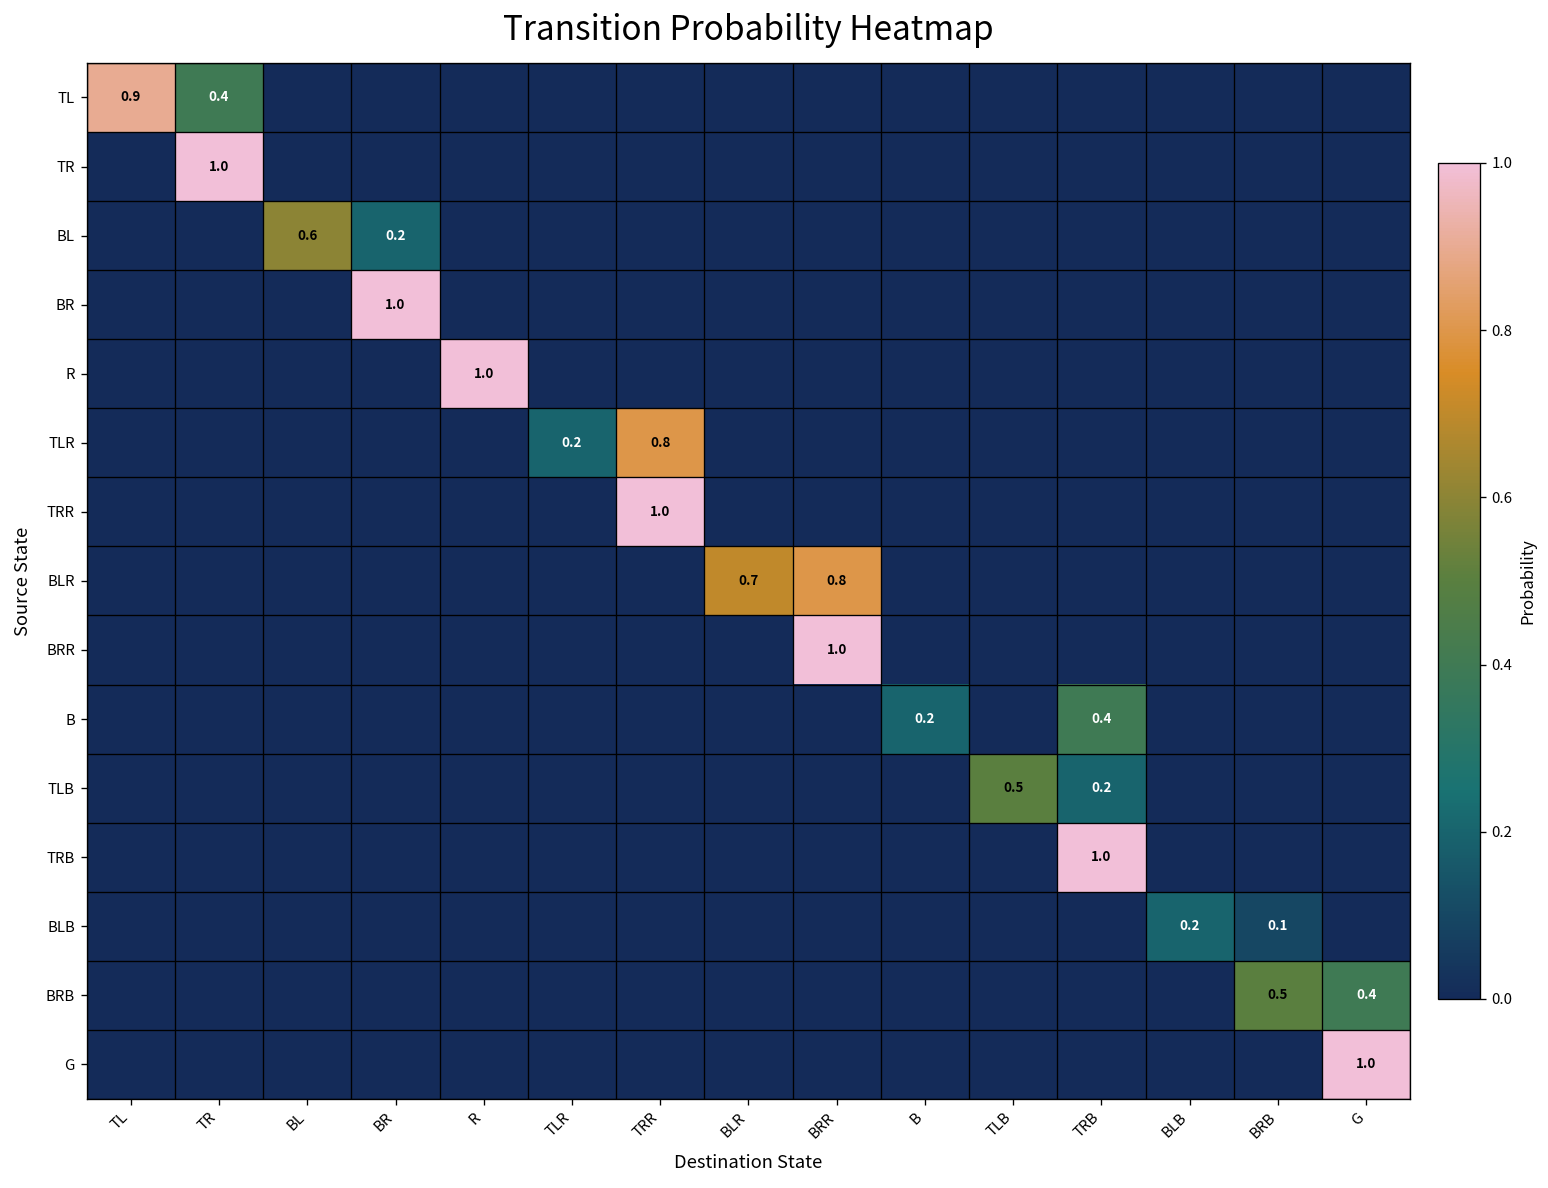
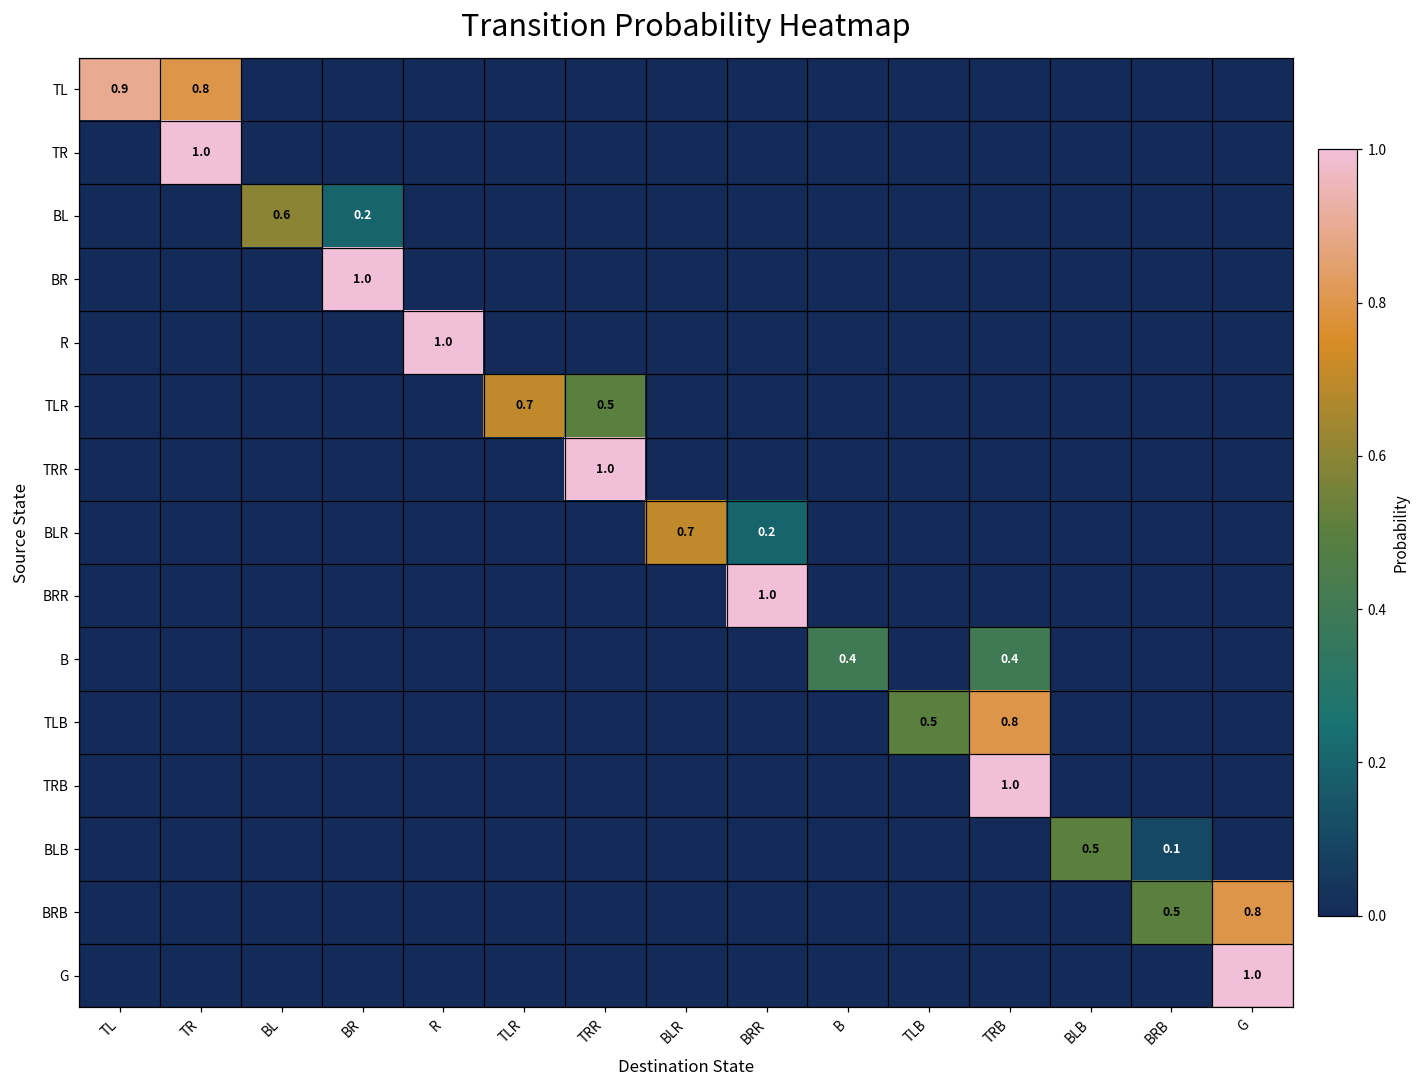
TL, TR: 0.4 -> 0.8
TLR, TLR: 0.2 -> 0.7
TLR, TRR: 0.8 -> 0.5
BLR, BRR: 0.8 -> 0.2
B, B: 0.2 -> 0.4
TLB, TRB: 0.2 -> 0.8
BLB, BLB: 0.2 -> 0.5
BRB, G: 0.4 -> 0.8
